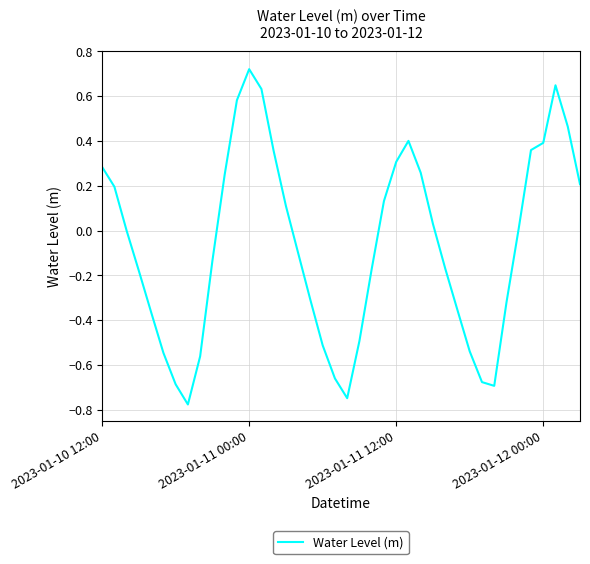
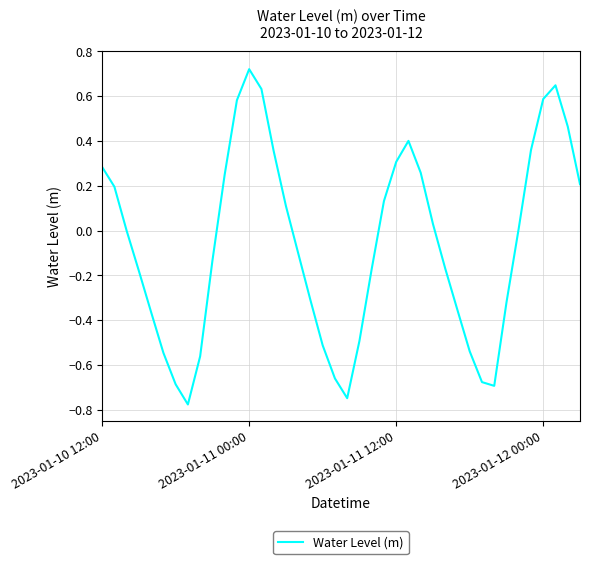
2023-01-12 00:00: 0.39 -> 0.59
